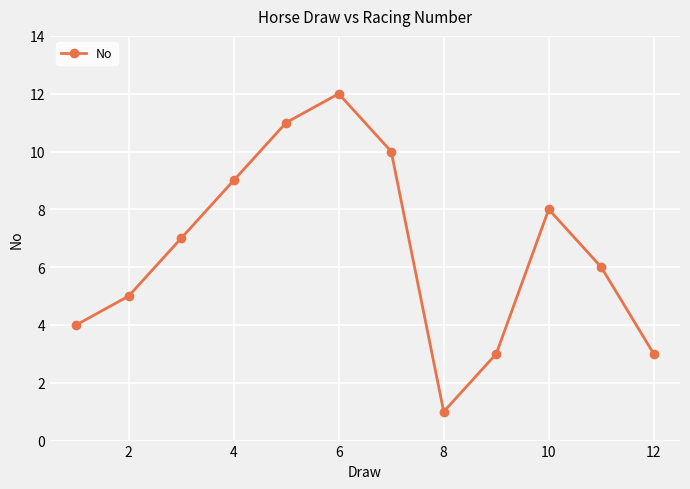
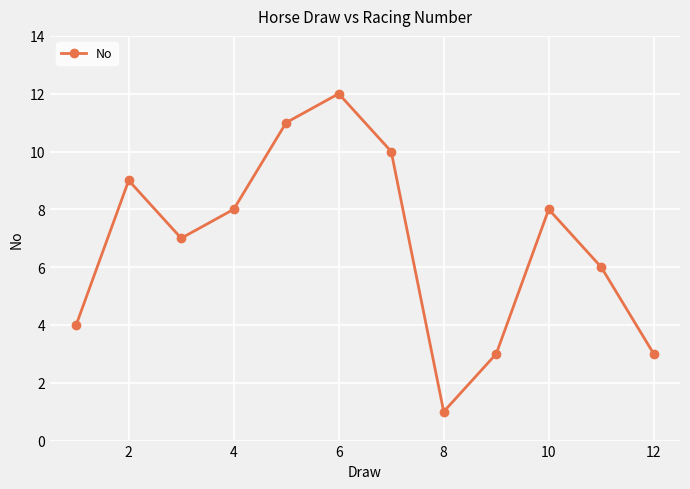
2: 5 -> 9
4: 9 -> 8
